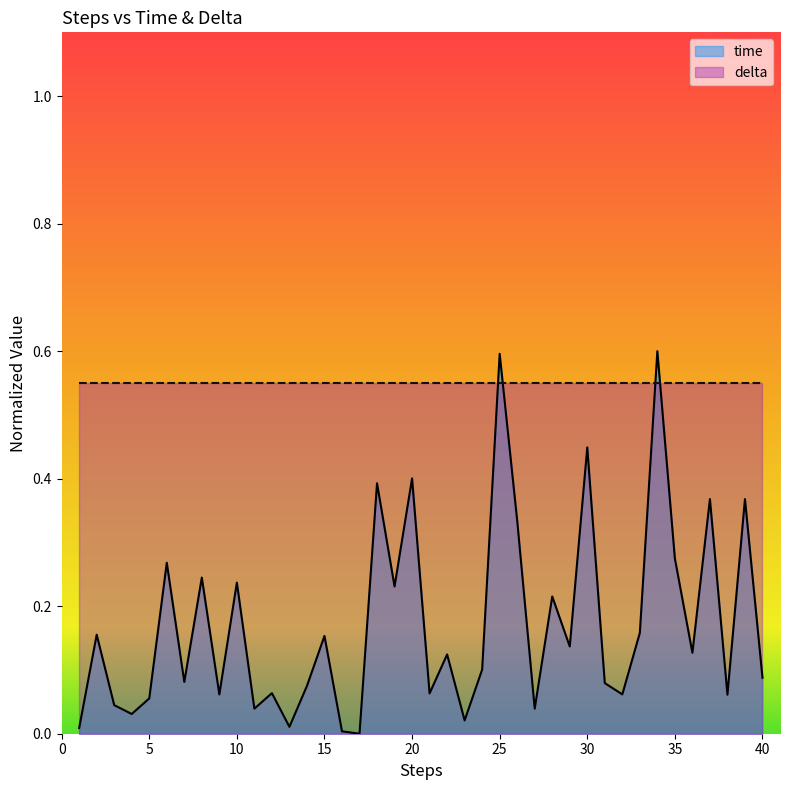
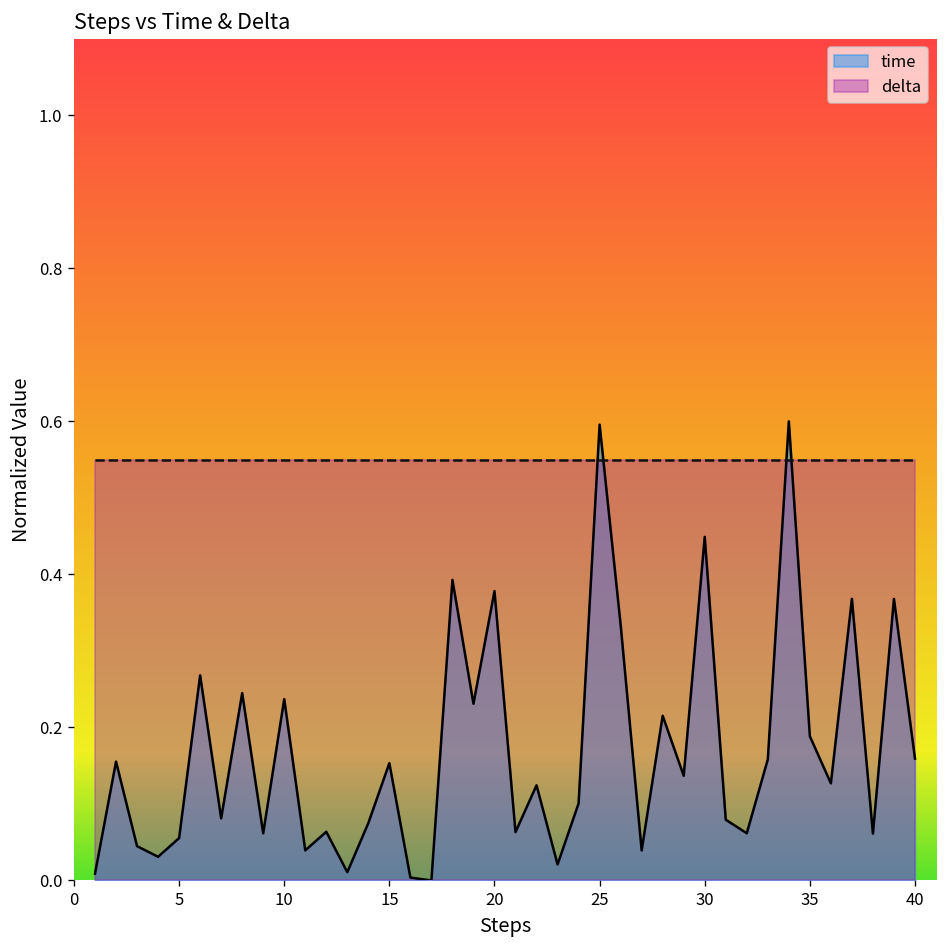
time, 20: 0.40 -> 0.38
time, 35: 0.27 -> 0.19
time, 40: 0.09 -> 0.16
